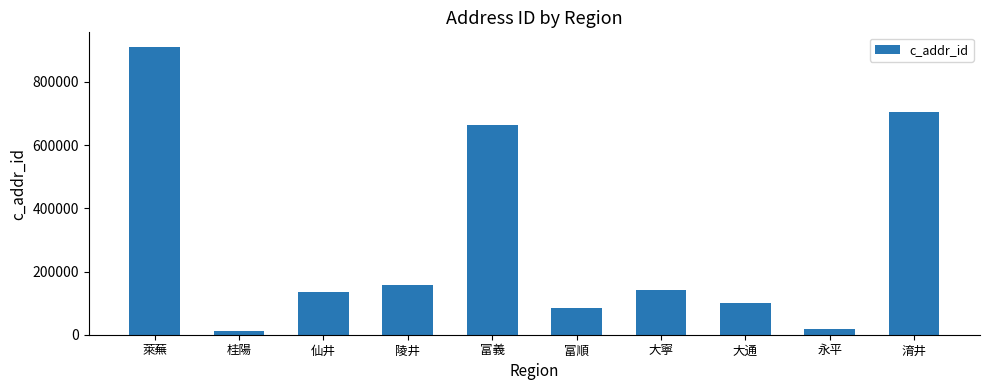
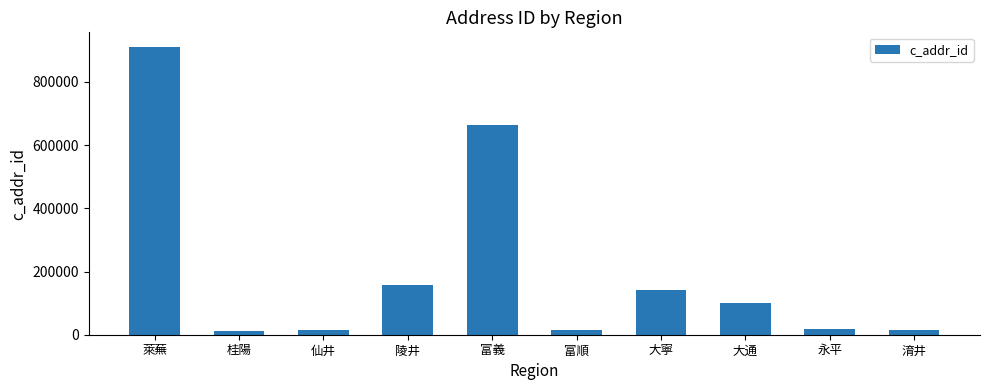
仙井: 130000 -> 10000
富順: 90000 -> 10000
淯井: 700000 -> 10000
